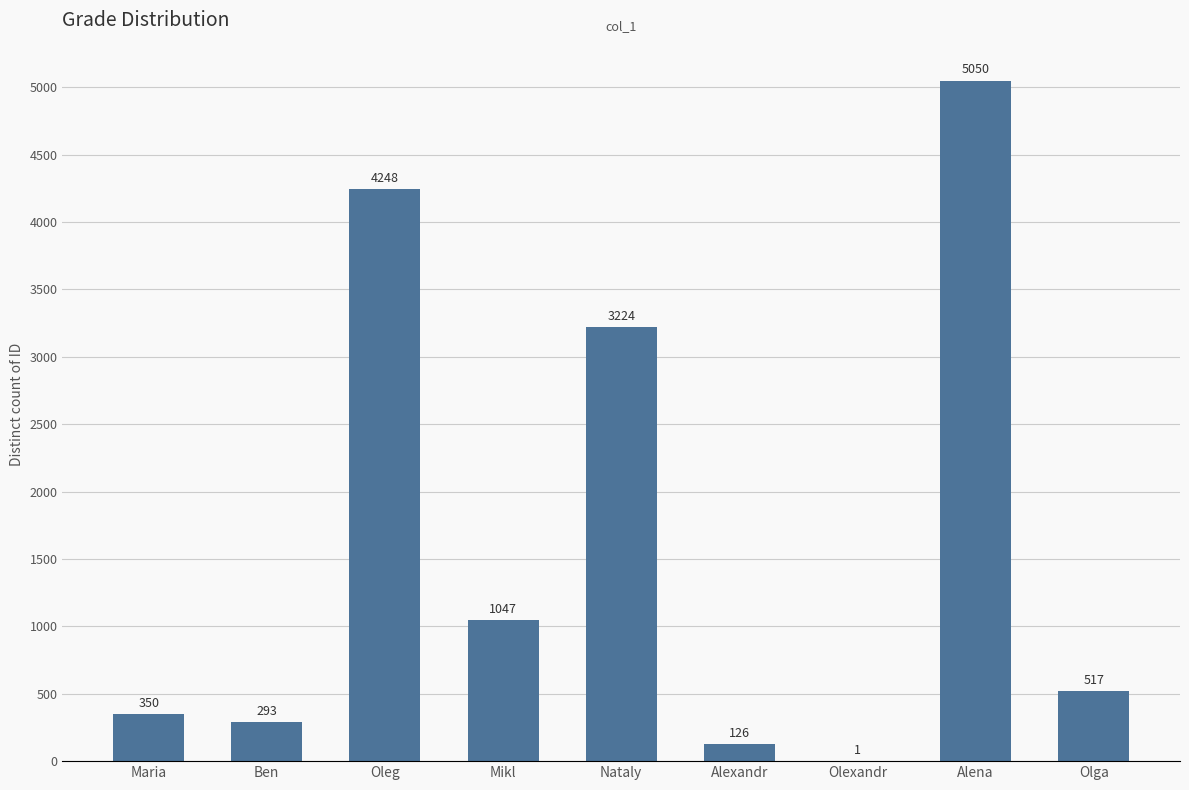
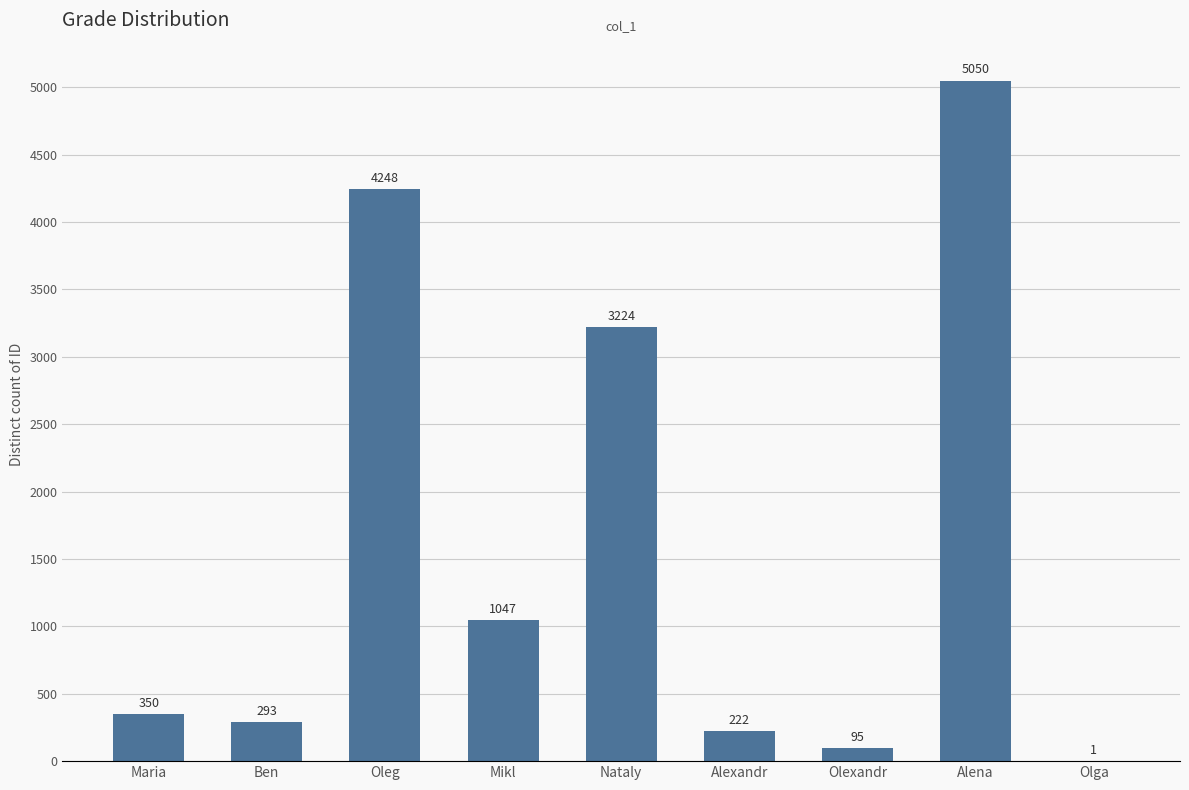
Alexandr: 126 -> 222
Olexandr: 1 -> 95
Olga: 517 -> 1
